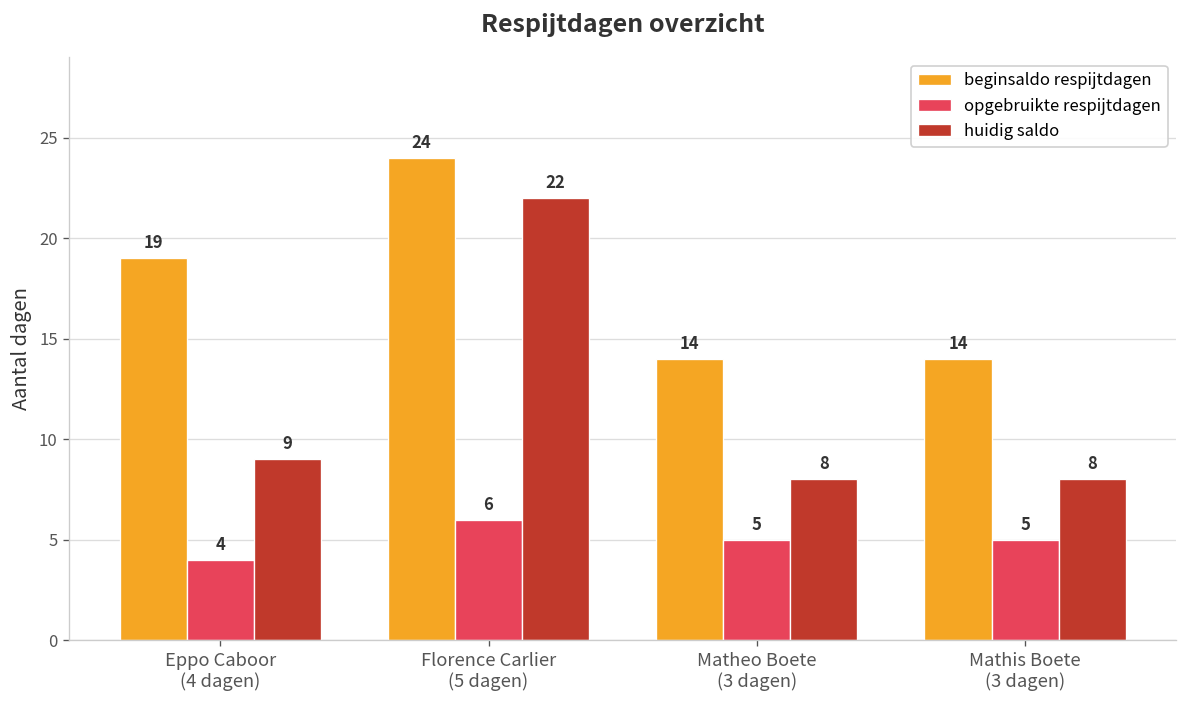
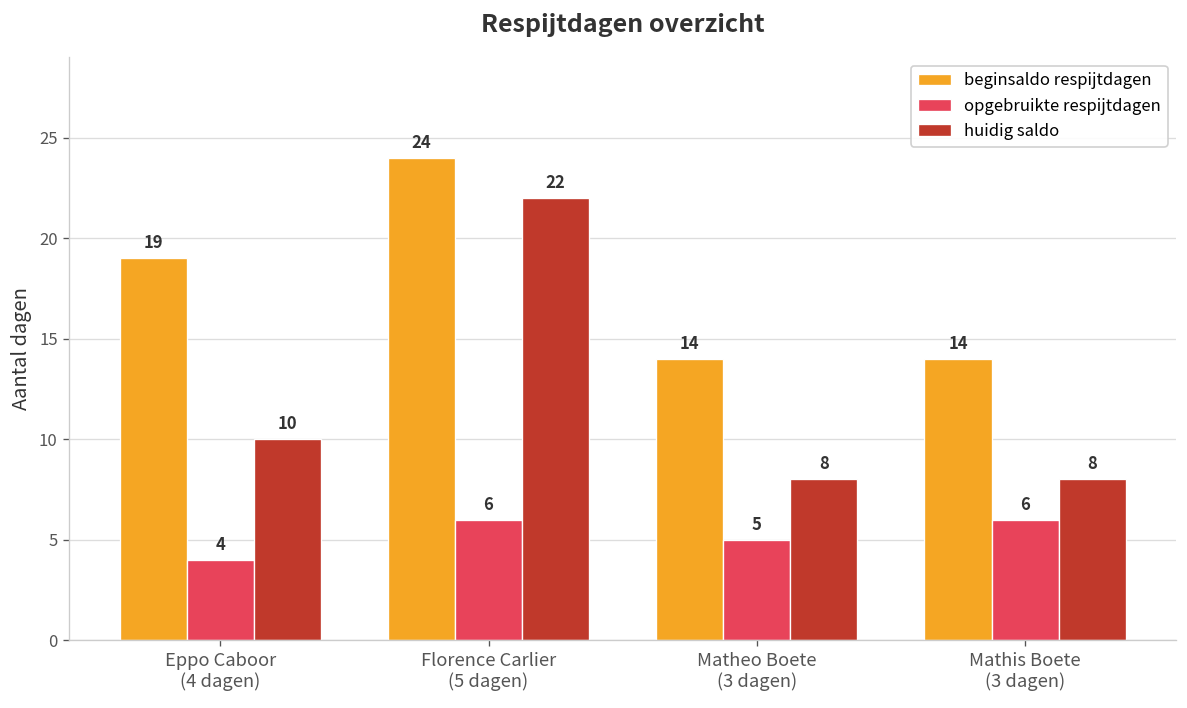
huidig saldo, Eppo Caboor (4 dagen): 9 -> 10
opgebruikte respijtdagen, Mathis Boete (3 dagen): 5 -> 6
